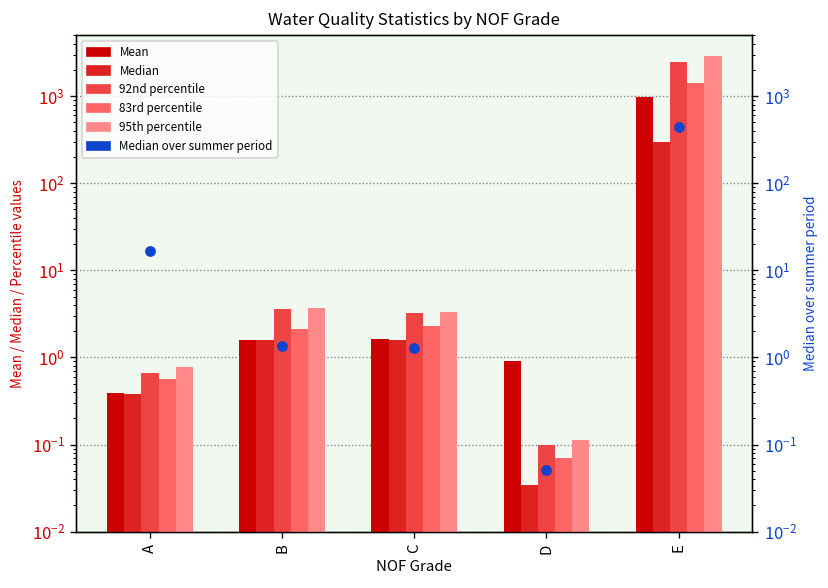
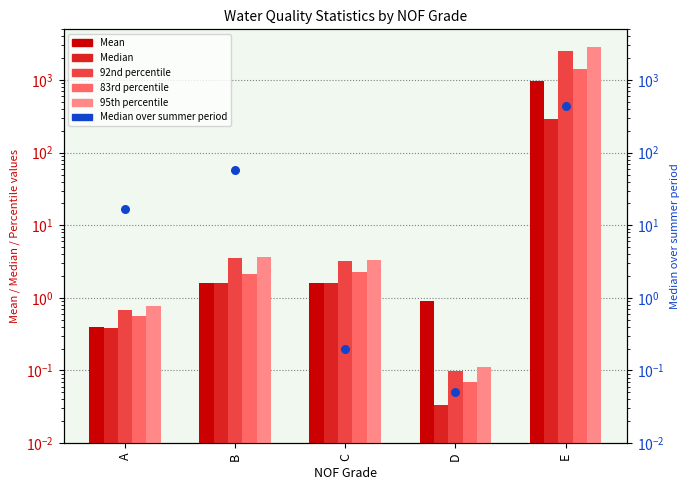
Median over summer period, B: 1.4 -> 60
Median over summer period, C: 1.3 -> 0.2
